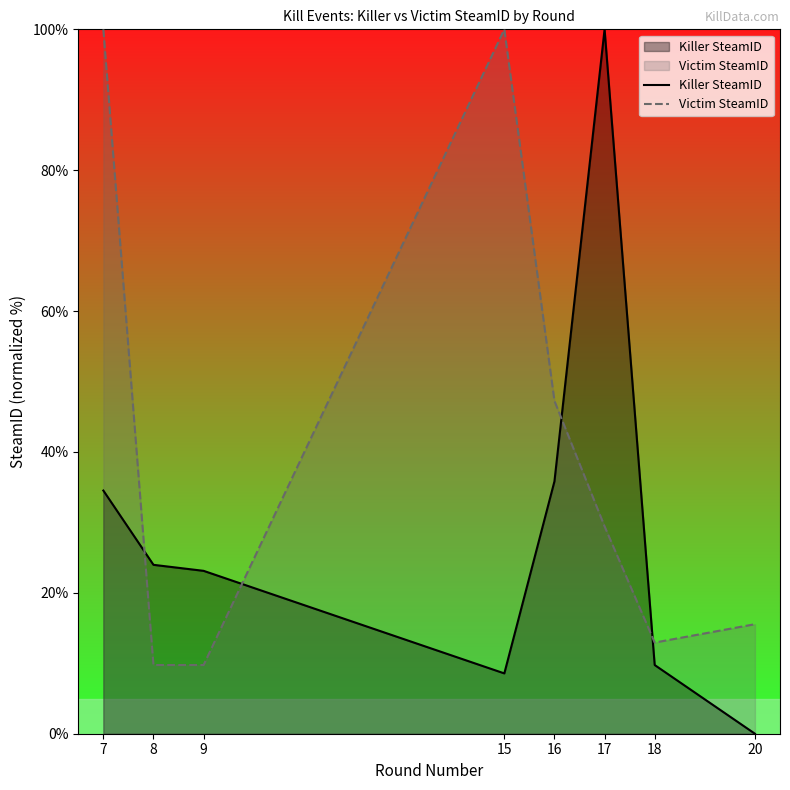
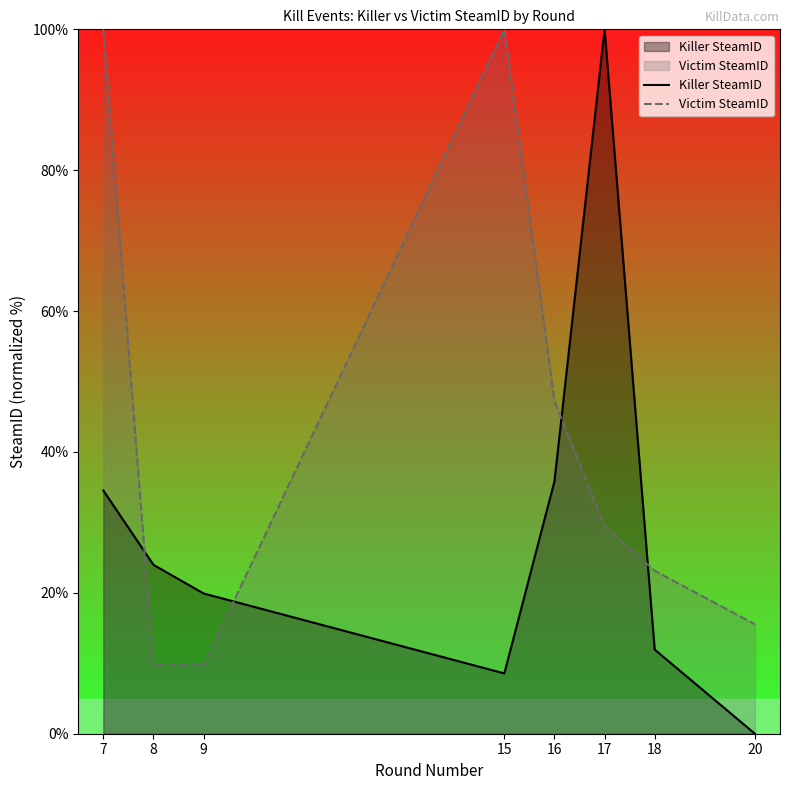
Killer SteamID, 9: 23% -> 20%
Killer SteamID, 18: 10% -> 12%
Victim SteamID, 18: 13% -> 23%
